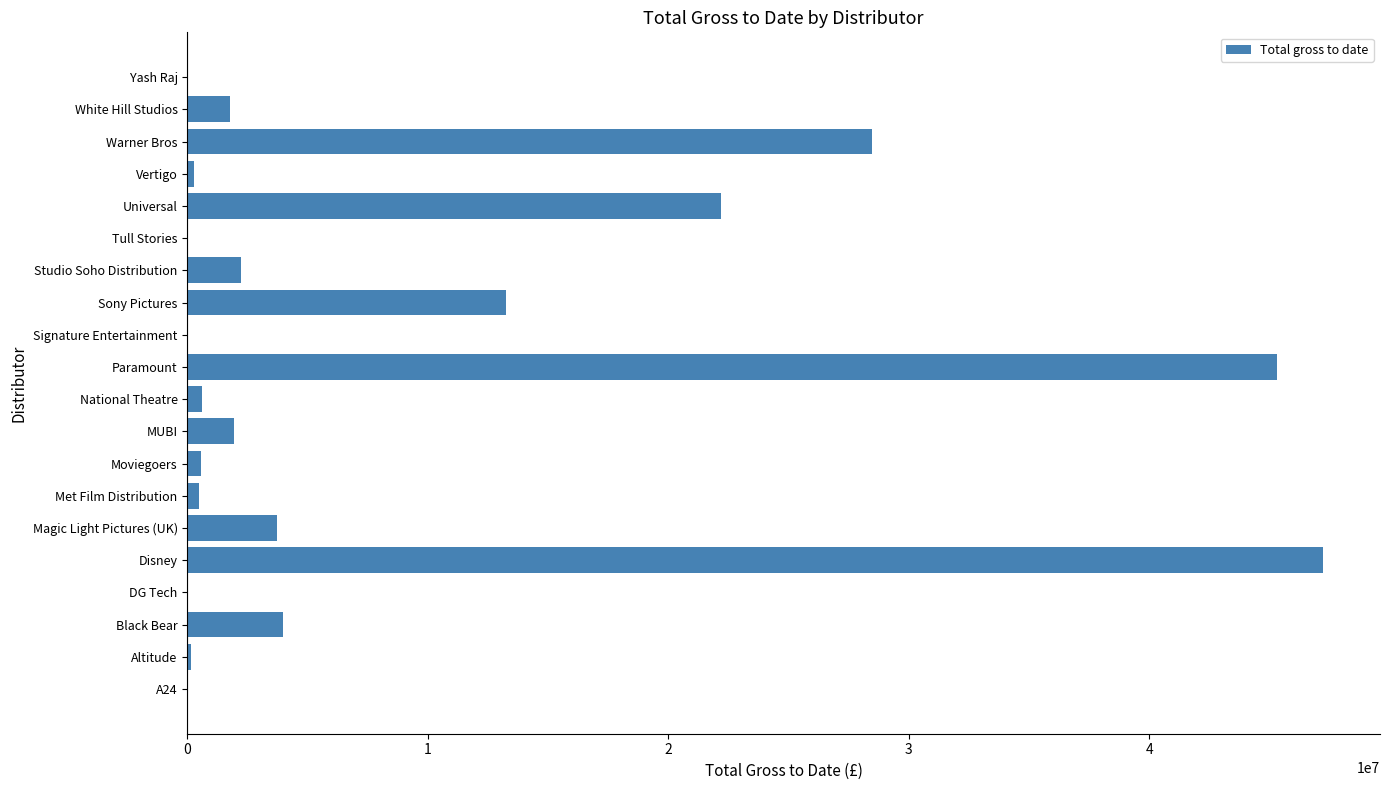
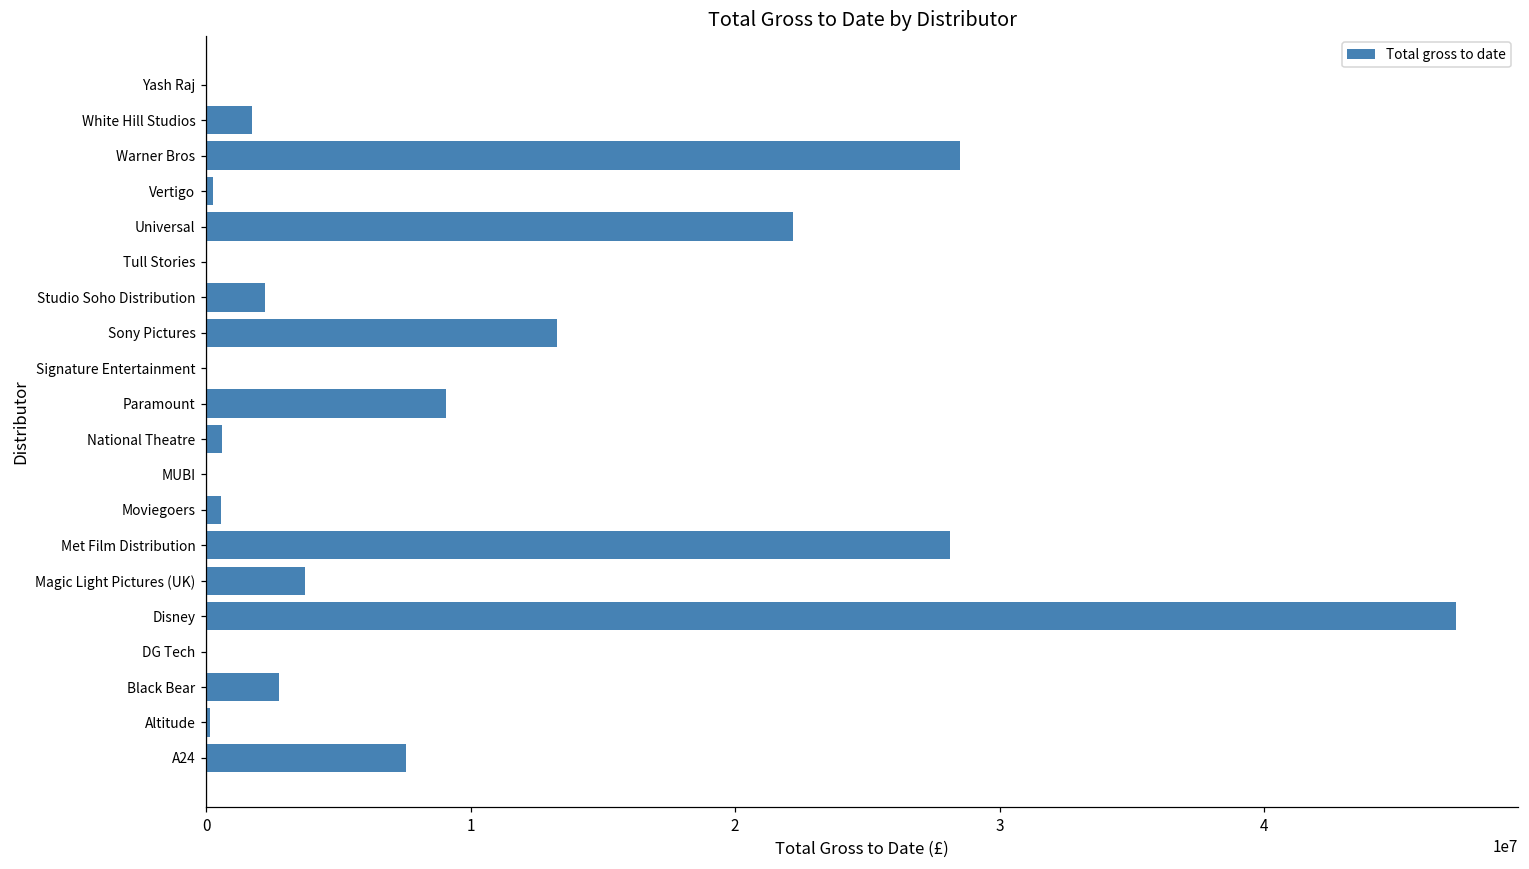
Paramount: 45300000 -> 9100000
MUBI: 1900000 -> 0
Met Film Distribution: 500000 -> 28100000
Black Bear: 4000000 -> 2800000
A24: 0 -> 7600000
